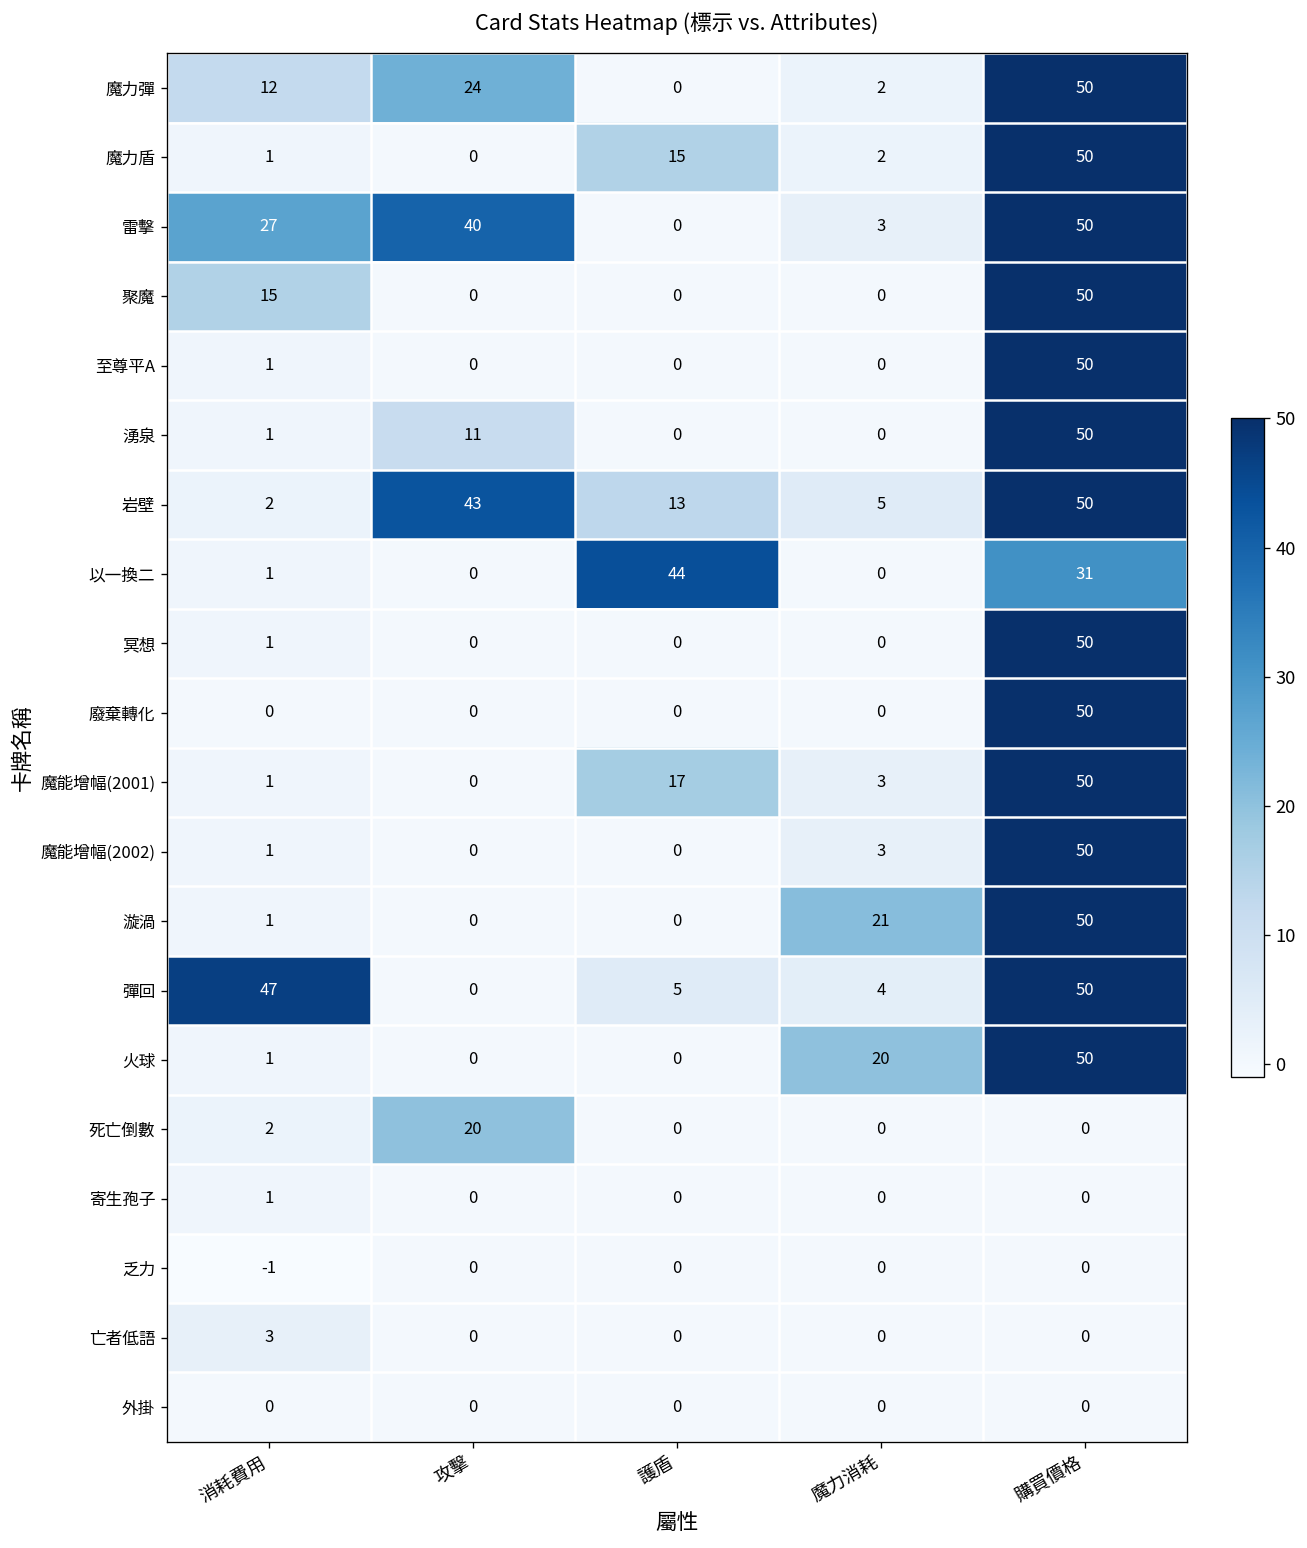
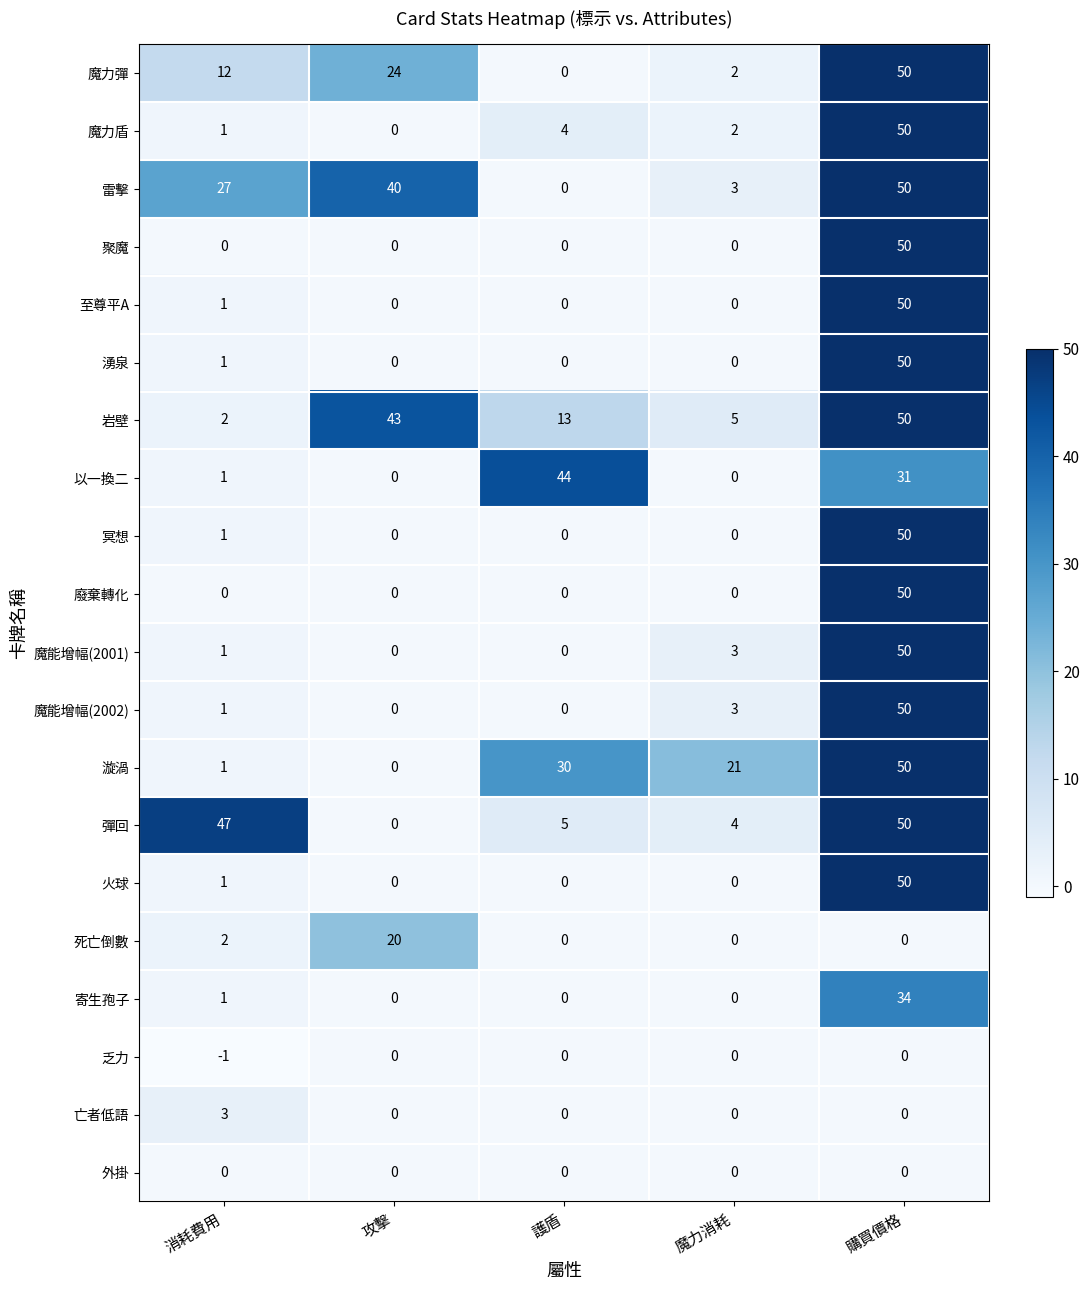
魔力盾, 護盾: 15 -> 4
聚魔, 消耗費用: 15 -> 0
湧泉, 攻擊: 11 -> 0
魔能增幅(2001), 護盾: 17 -> 0
漩渦, 護盾: 0 -> 30
火球, 魔力消耗: 20 -> 0
寄生孢子, 購買價格: 0 -> 34
